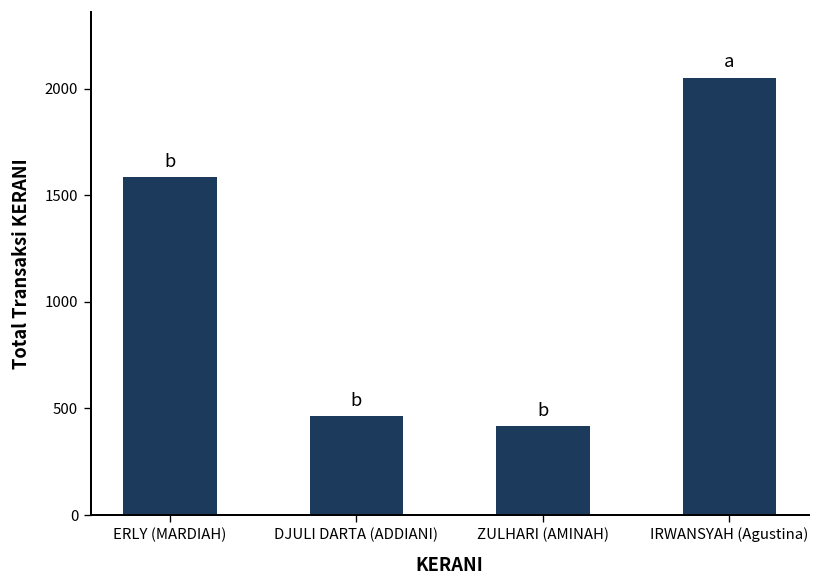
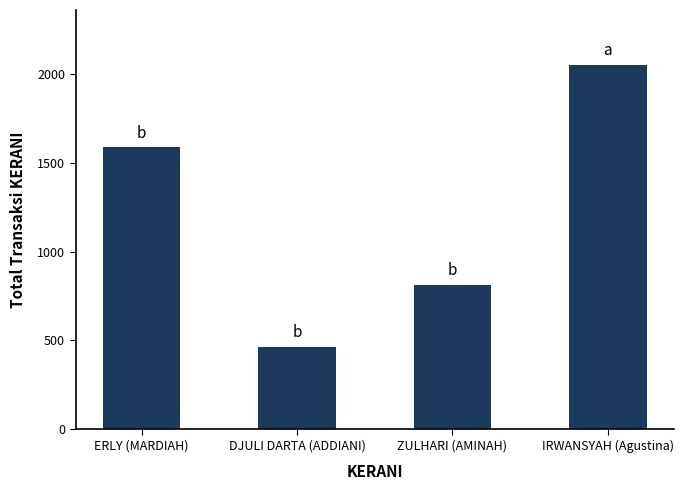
ZULHARI (AMINAH): 420 -> 810
